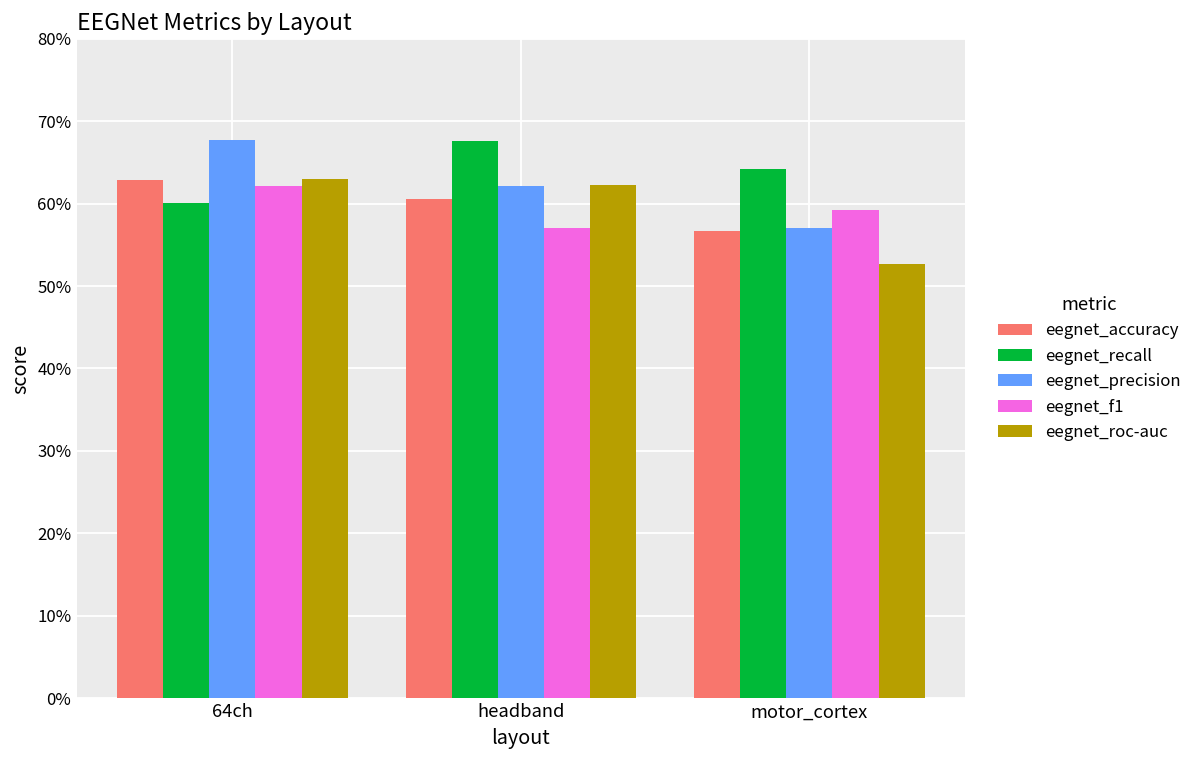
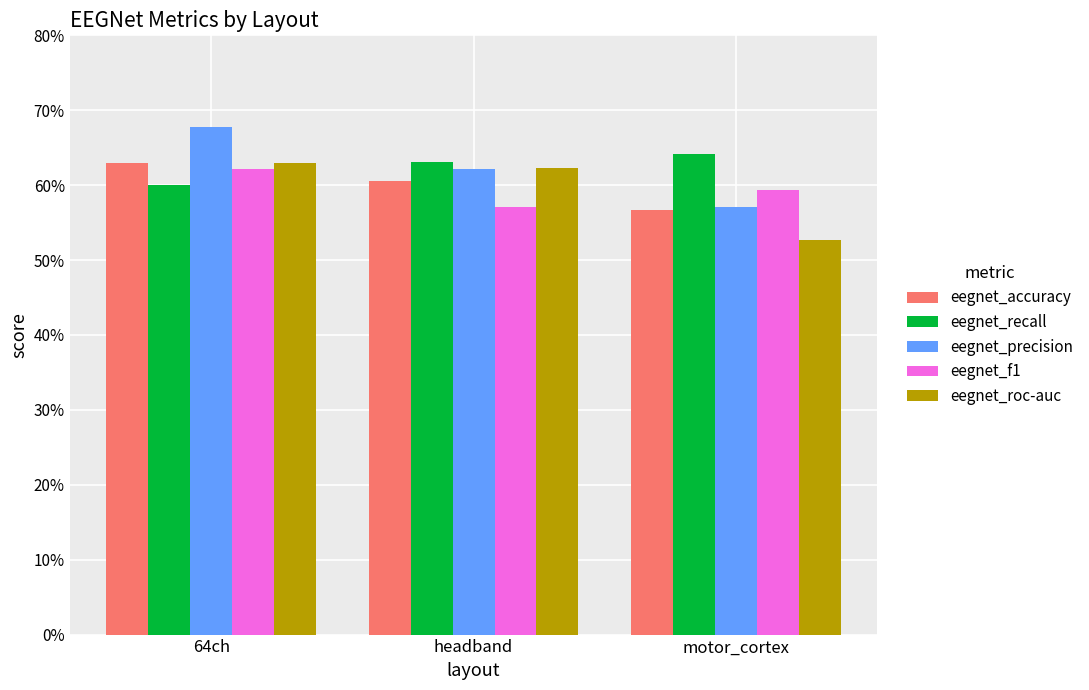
eegnet_recall, headband: 68% -> 63%
